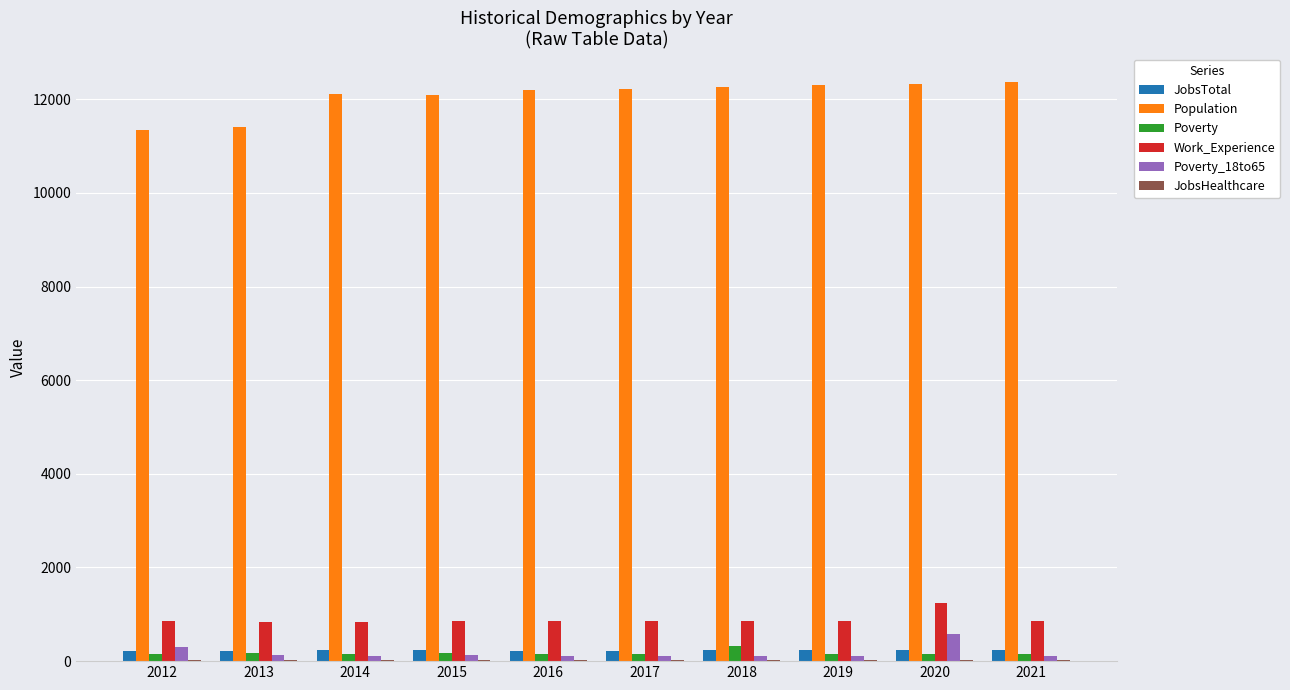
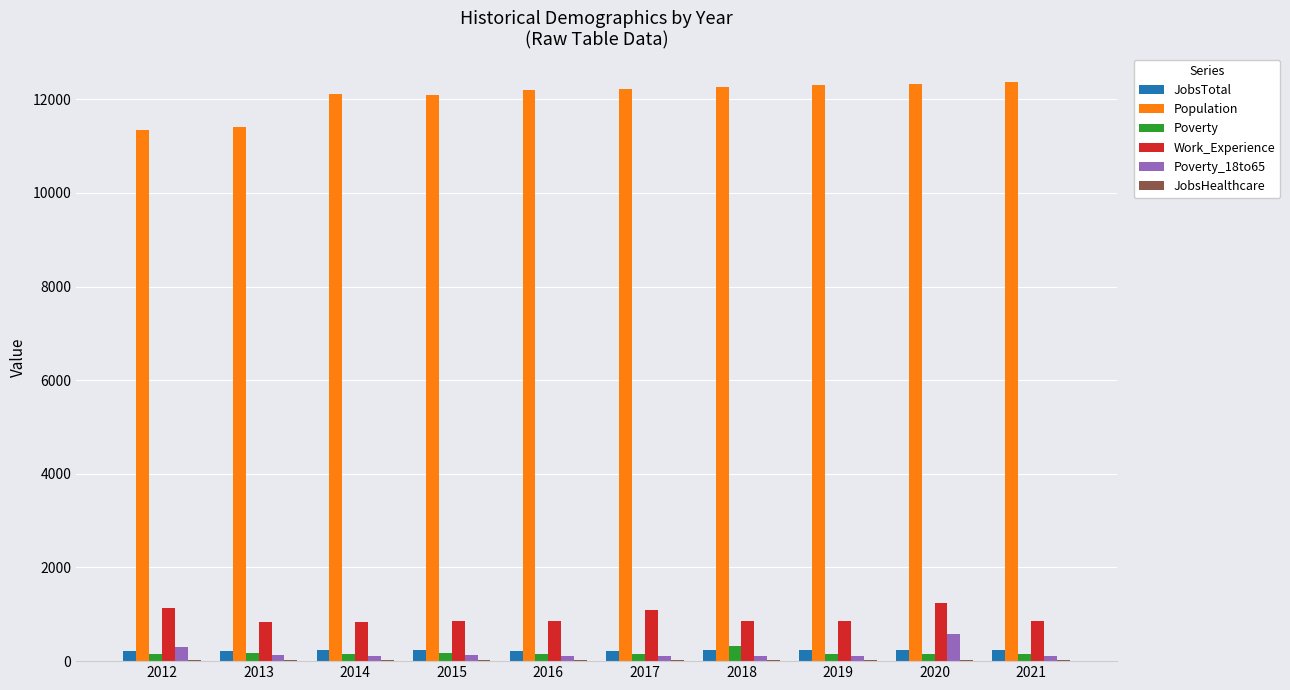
Work_Experience, 2012: 900 -> 1100
Work_Experience, 2017: 900 -> 1100
